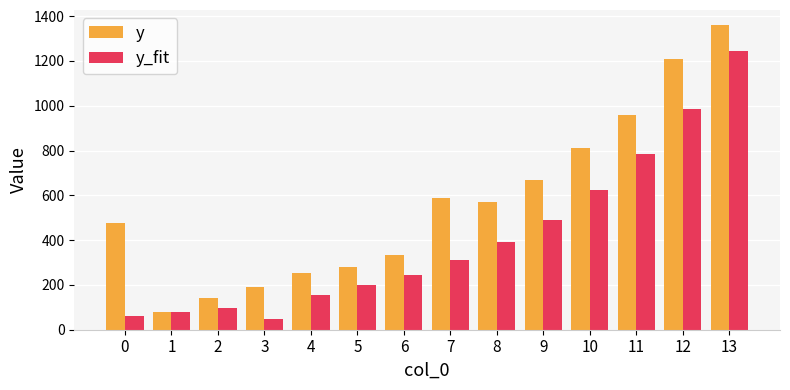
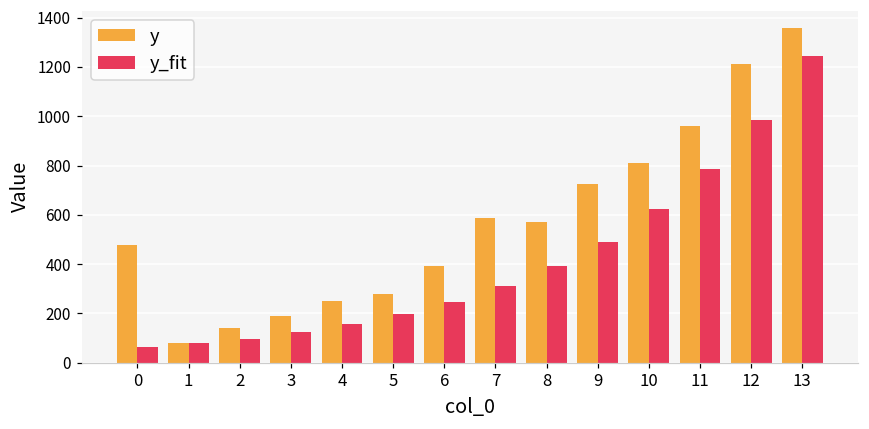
y_fit, 3: 50 -> 120
y, 6: 330 -> 390
y, 9: 670 -> 730
